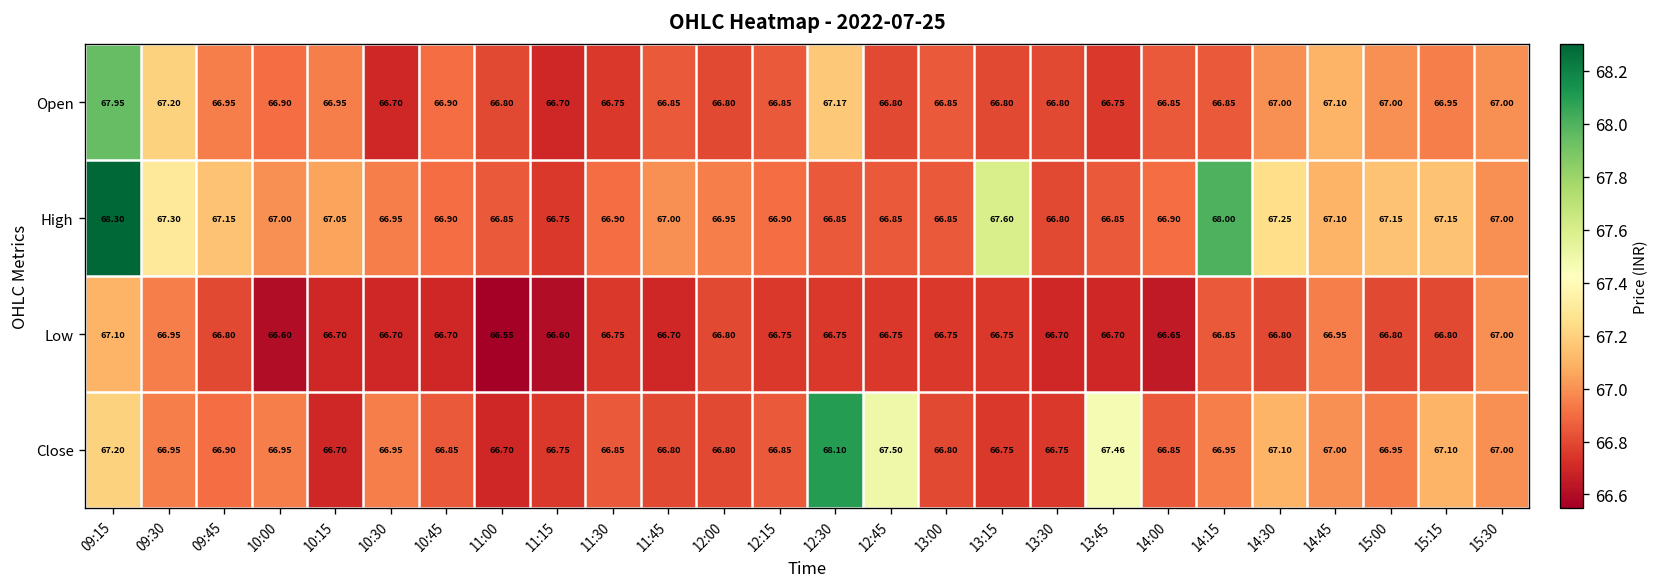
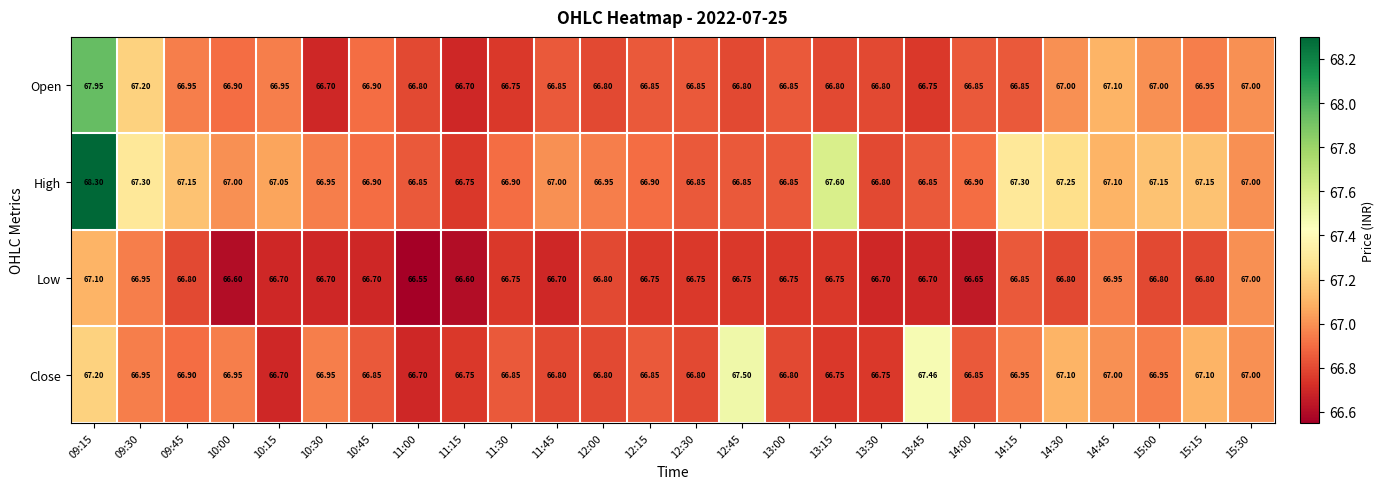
Open, 12:30: 67.17 -> 66.85
High, 14:15: 68.00 -> 67.30
Close, 12:30: 68.10 -> 66.80
